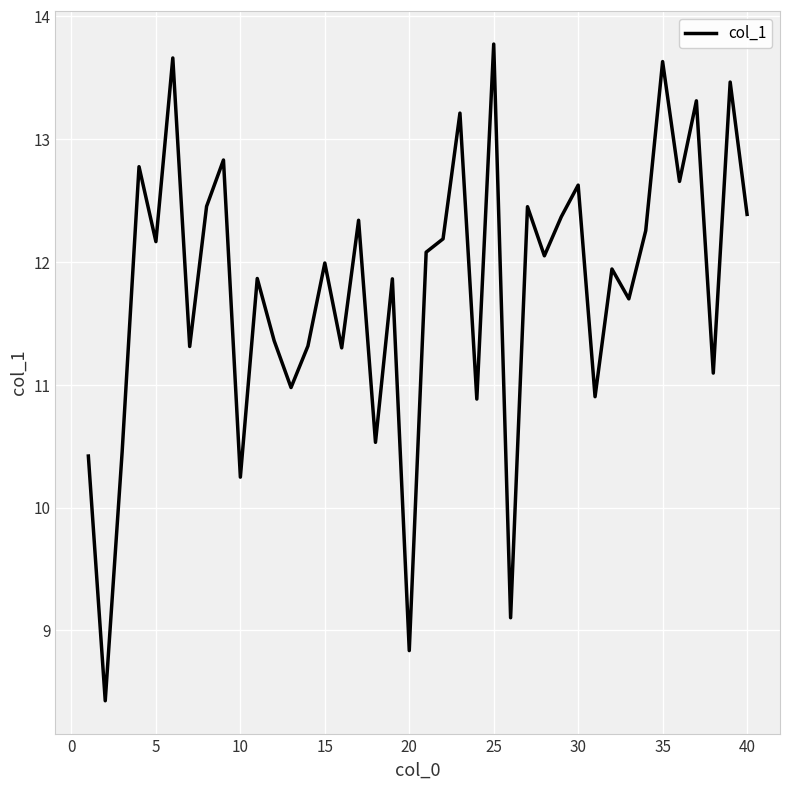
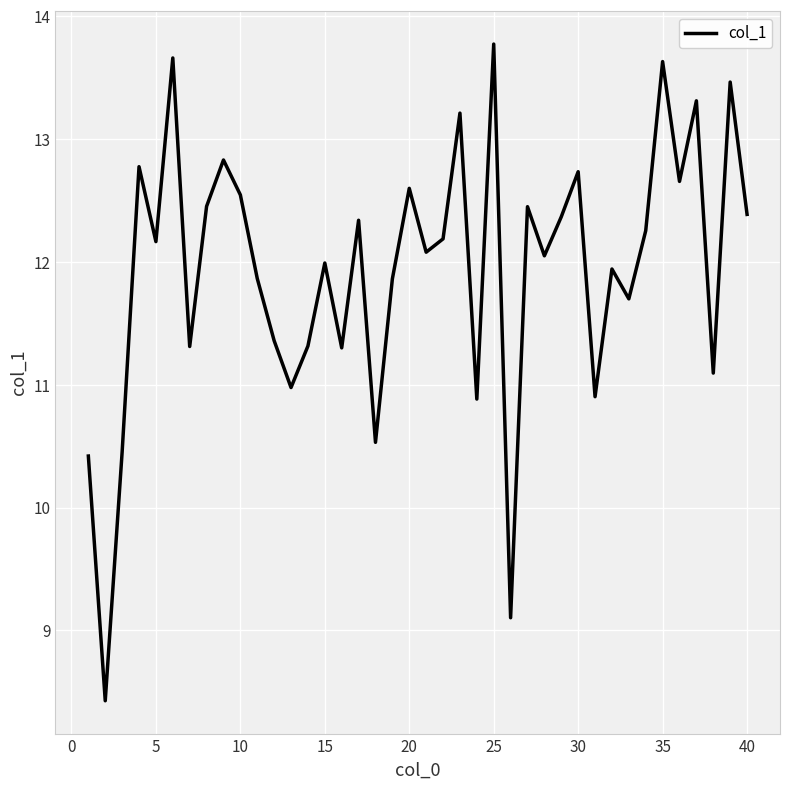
10: 10.25 -> 12.55
20: 8.84 -> 12.60
30: 12.63 -> 12.73
